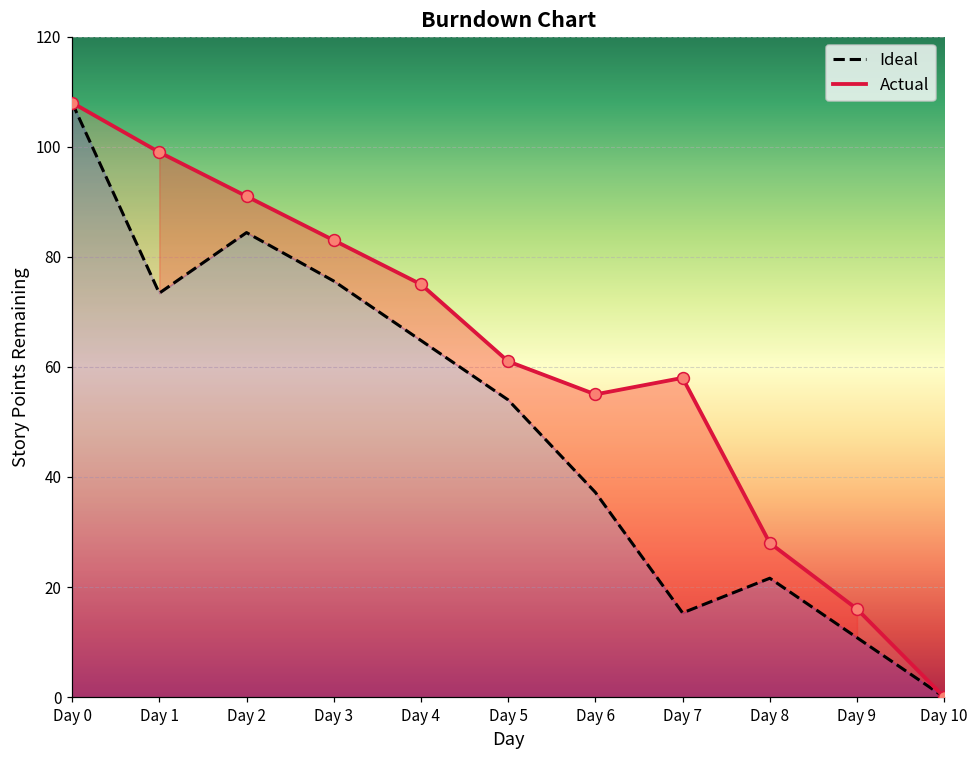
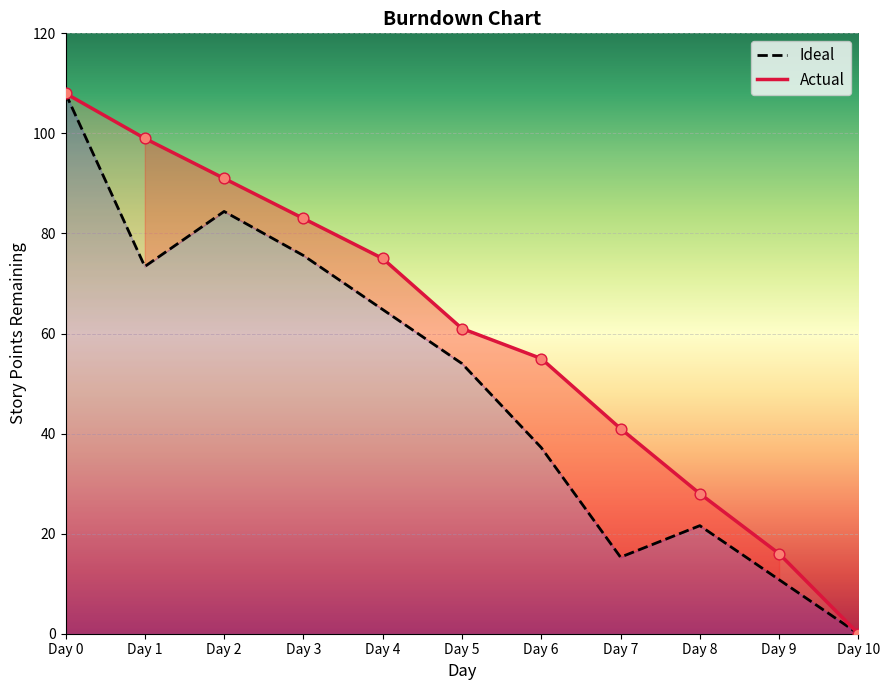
Actual, Day 7: 58 -> 41
